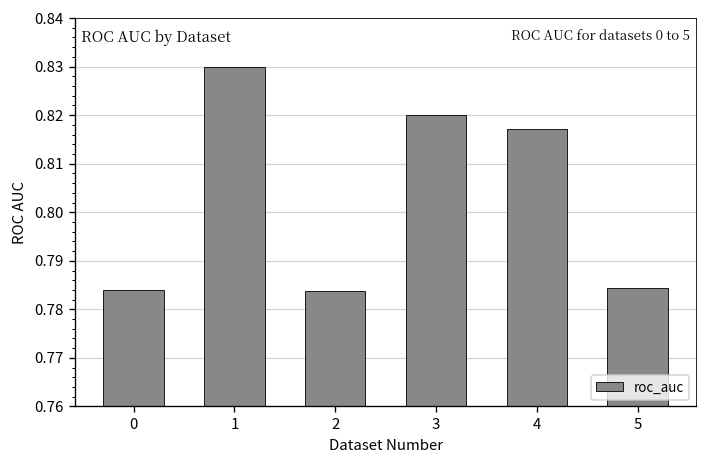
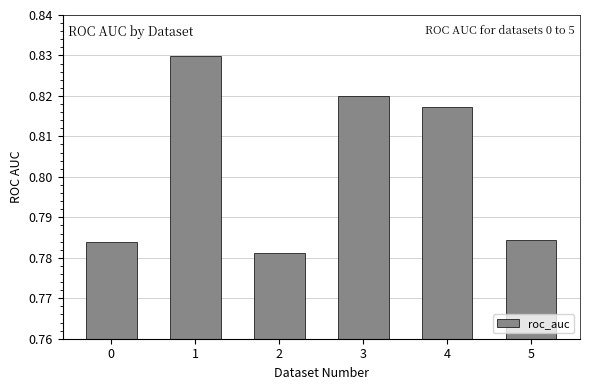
2: 0.784 -> 0.781
